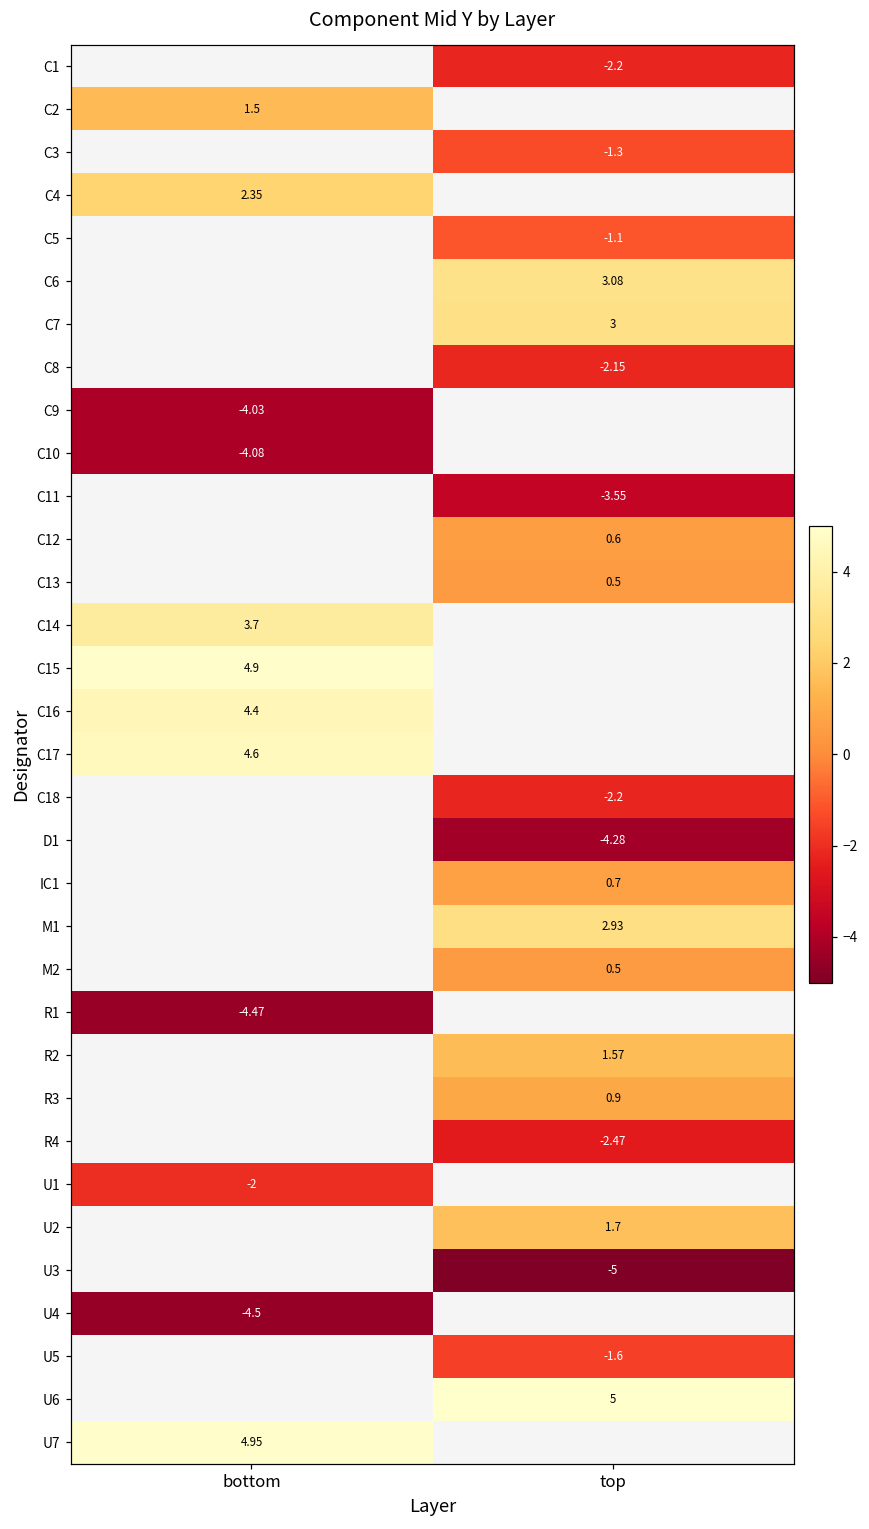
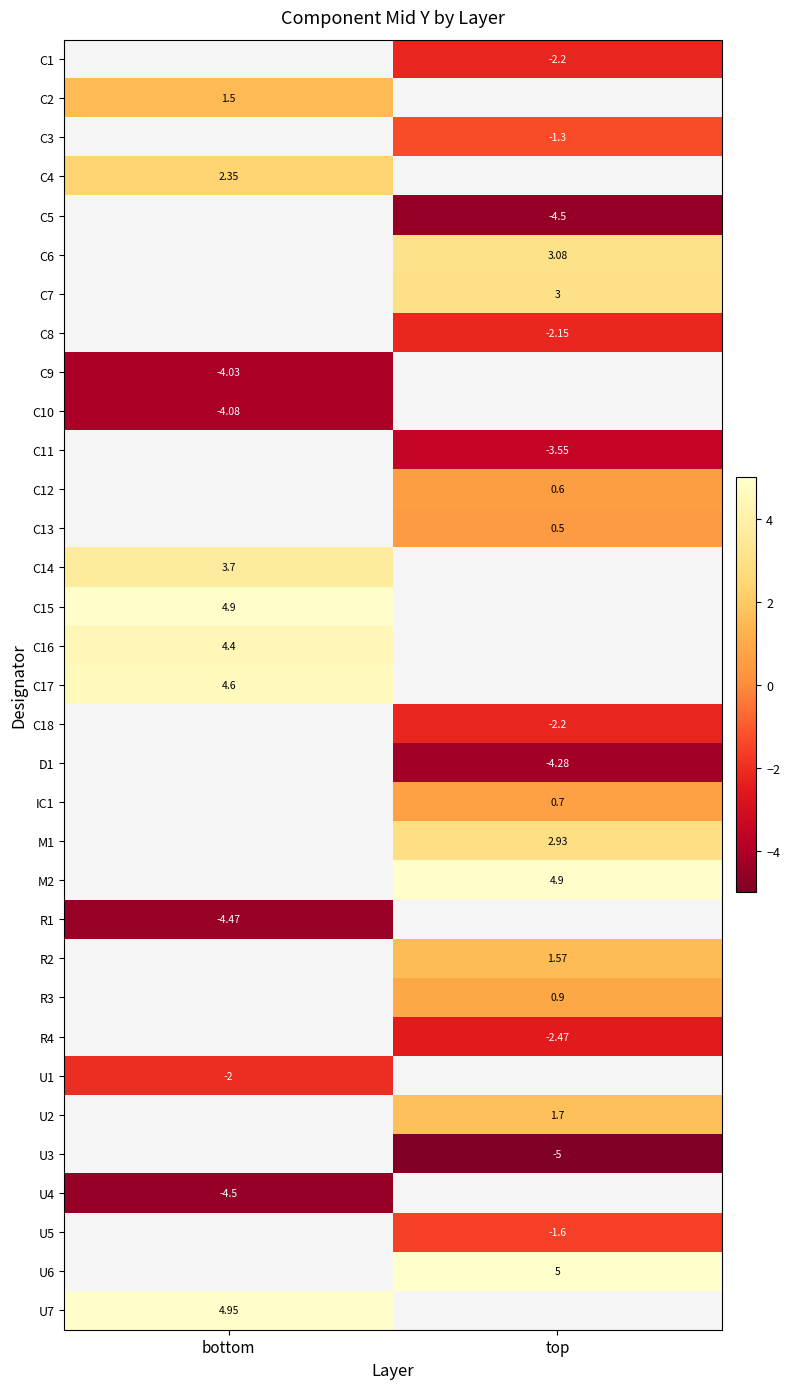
C5, top: -1.1 -> -4.5
M2, top: 0.5 -> 4.9
